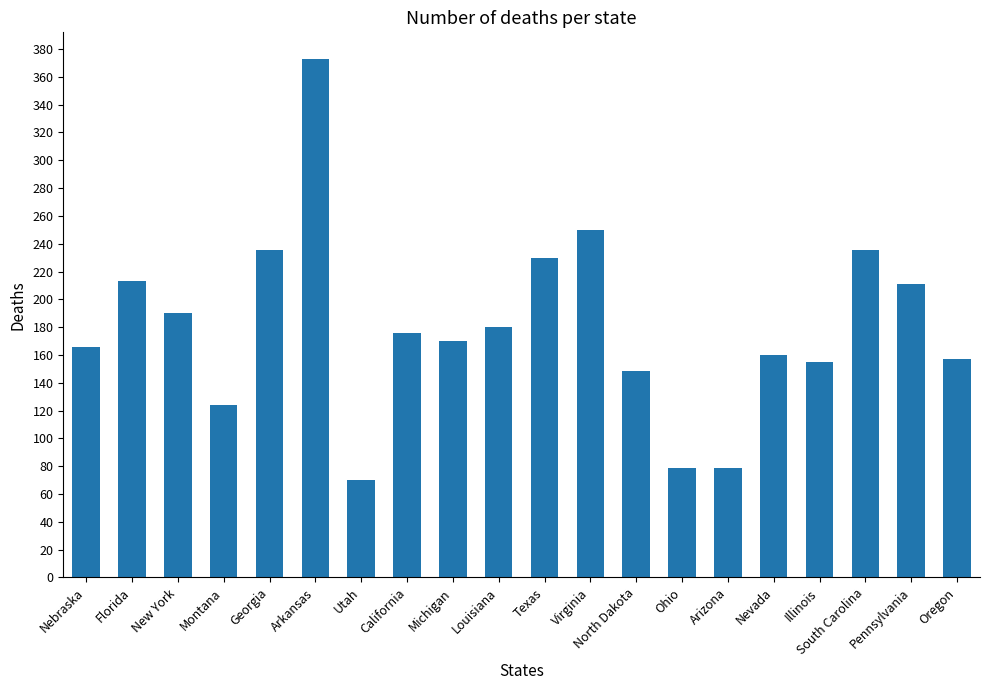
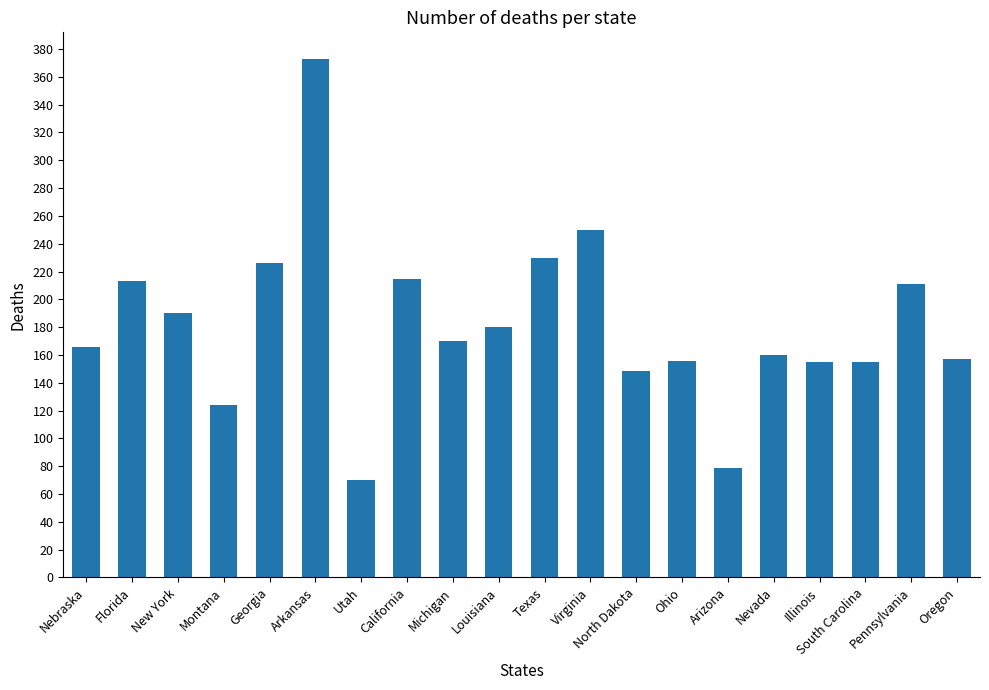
Georgia: 236 -> 226
California: 176 -> 215
Ohio: 79 -> 155
South Carolina: 236 -> 155
